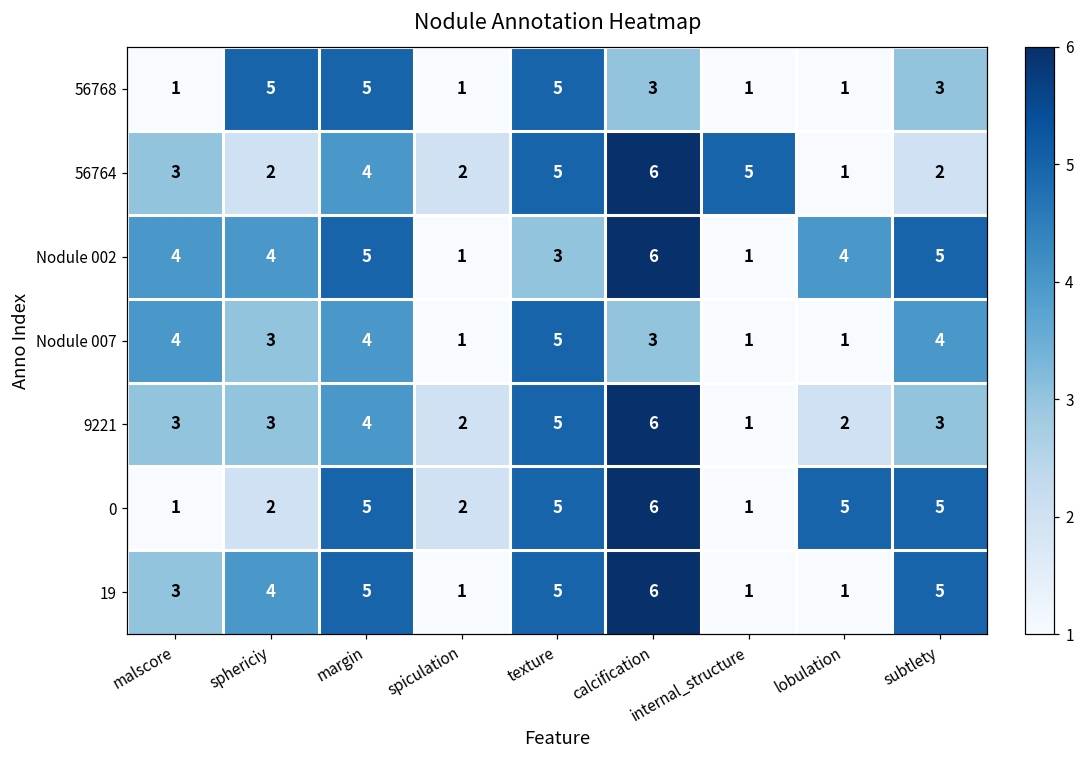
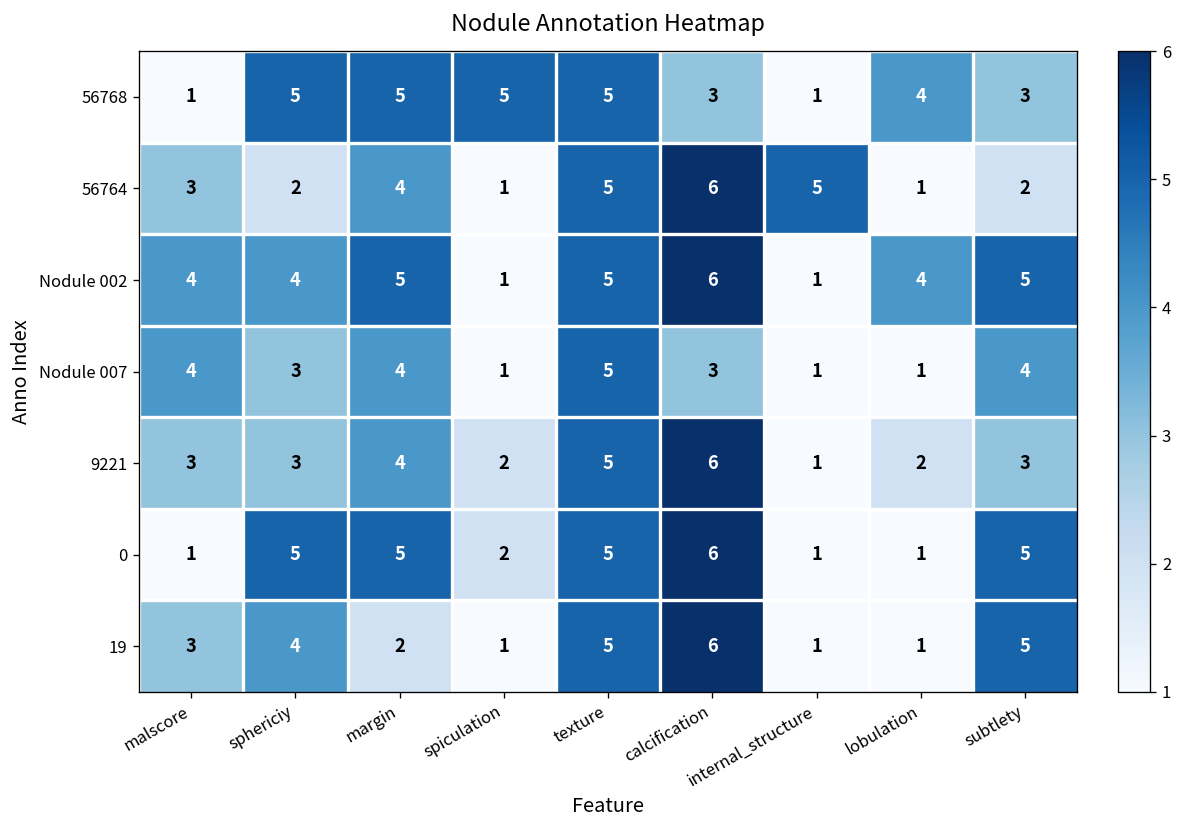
56768, spiculation: 1 -> 5
56768, lobulation: 1 -> 4
56764, spiculation: 2 -> 1
Nodule 002, texture: 3 -> 5
0, sphericiy: 2 -> 5
0, lobulation: 5 -> 1
19, margin: 5 -> 2
